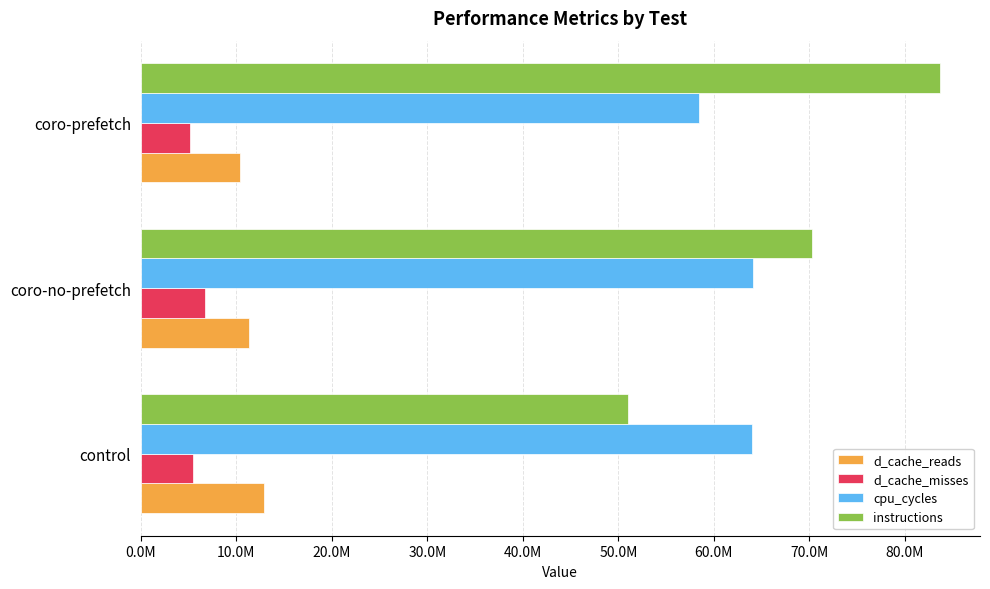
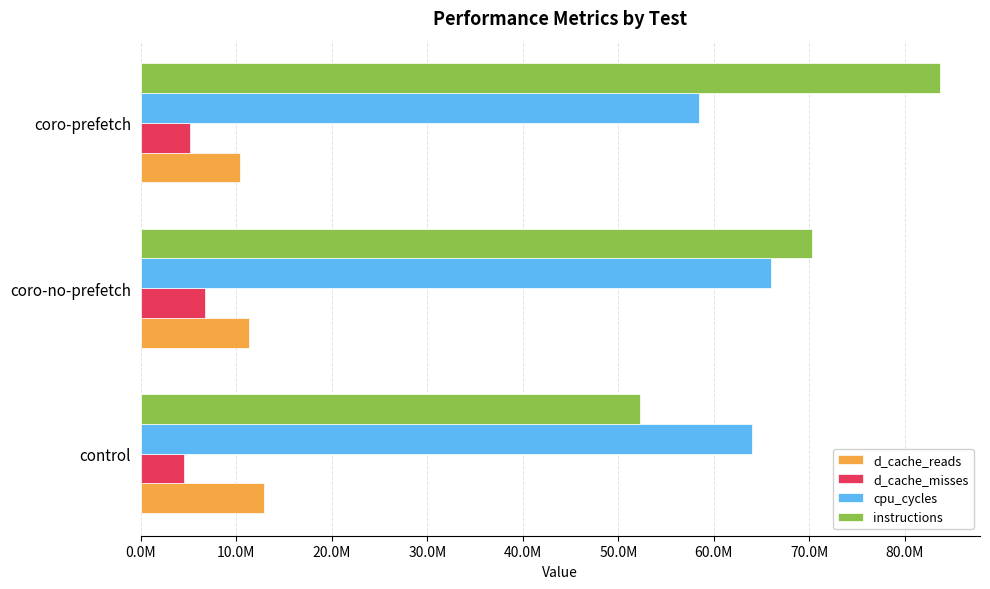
cpu_cycles, coro-no-prefetch: 64000000 -> 66000000
instructions, control: 51000000 -> 52000000
d_cache_misses, control: 5000000 -> 4000000
